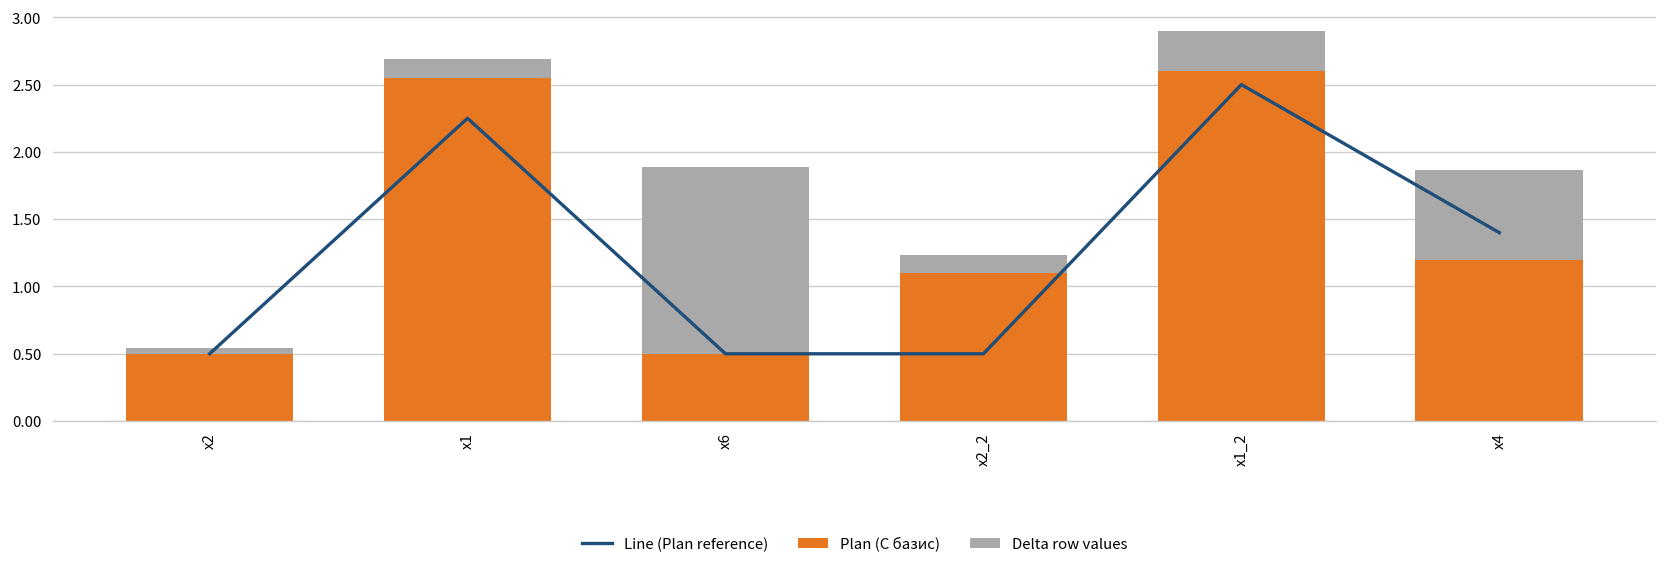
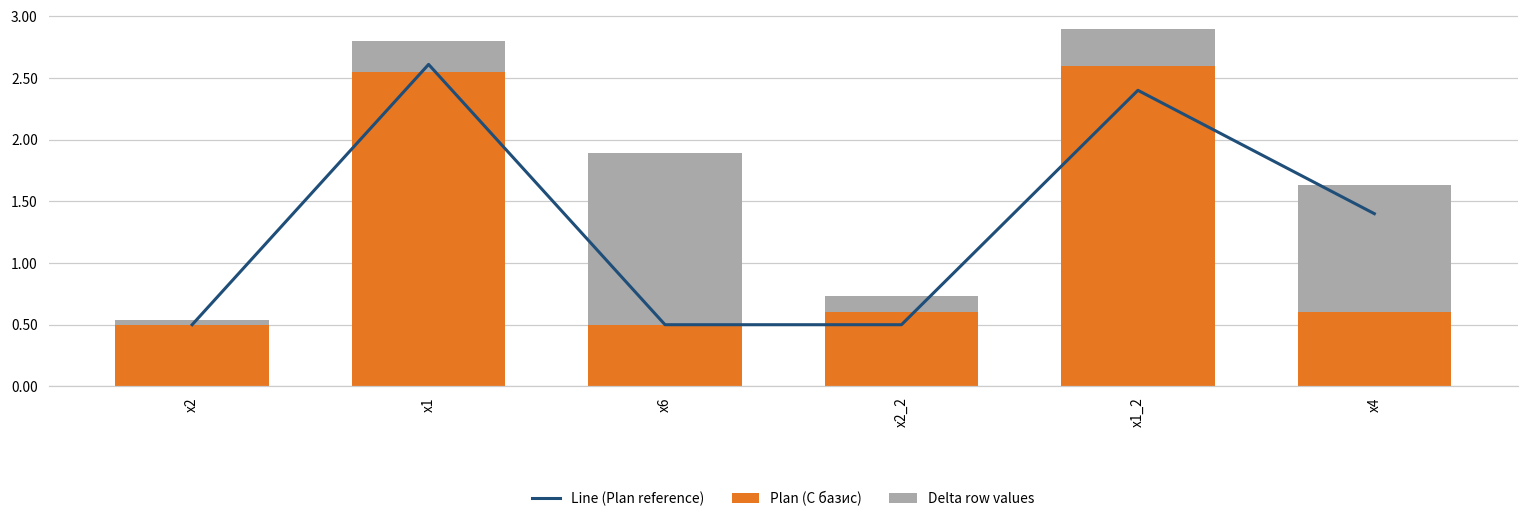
Line (Plan reference), x1: 2.25 -> 2.61
Delta row values, x1: 0.14 -> 0.25
Plan (С базис), x2_2: 1.1 -> 0.6
Line (Plan reference), x1_2: 2.5 -> 2.4
Plan (С базис), x4: 1.2 -> 0.6
Delta row values, x4: 0.66 -> 1.03
